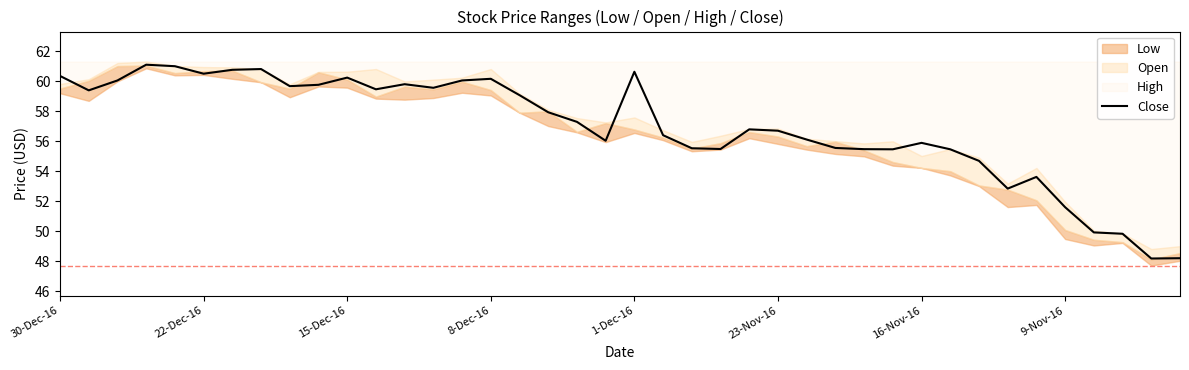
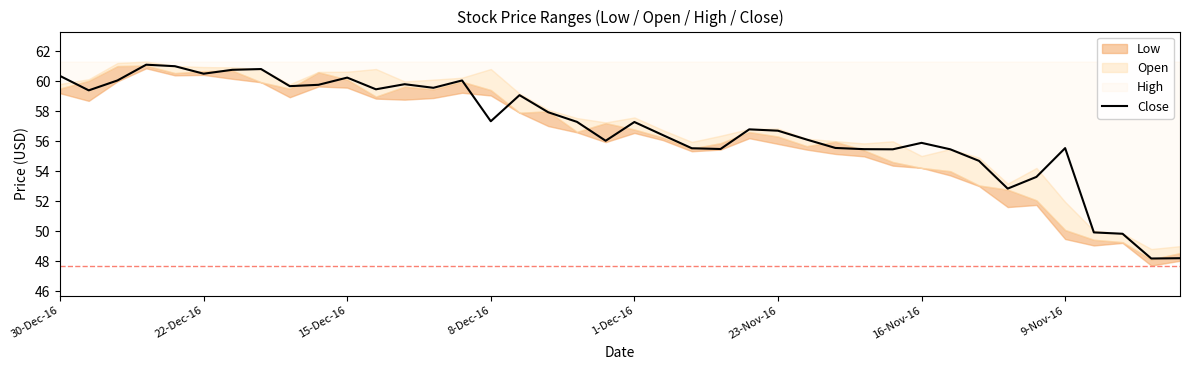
Close, 8-Dec-16: 60.2 -> 57.3
Close, 1-Dec-16: 60.6 -> 57.3
Close, 9-Nov-16: 51.6 -> 55.5
